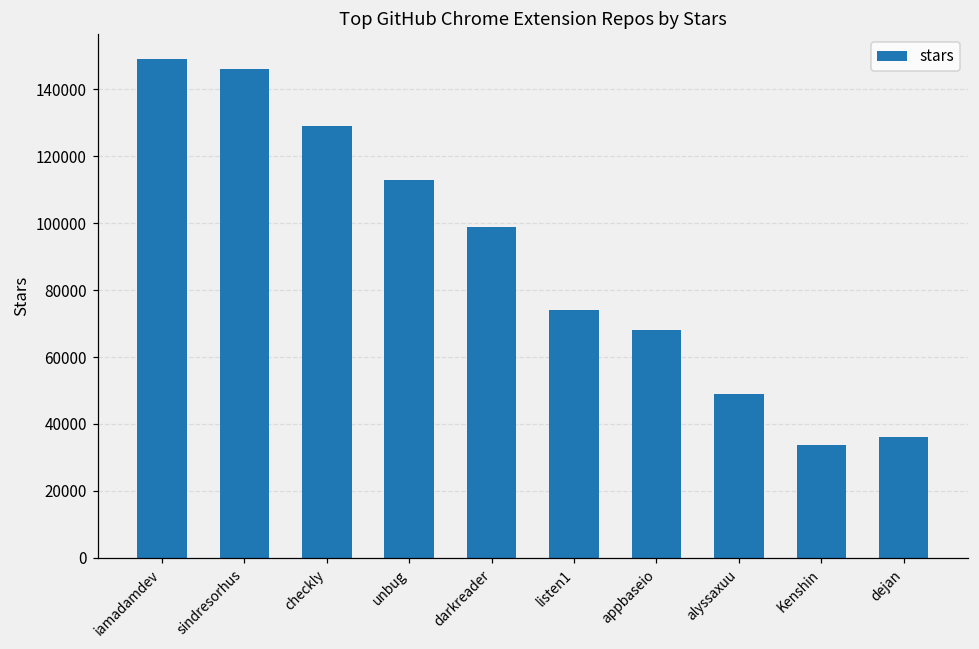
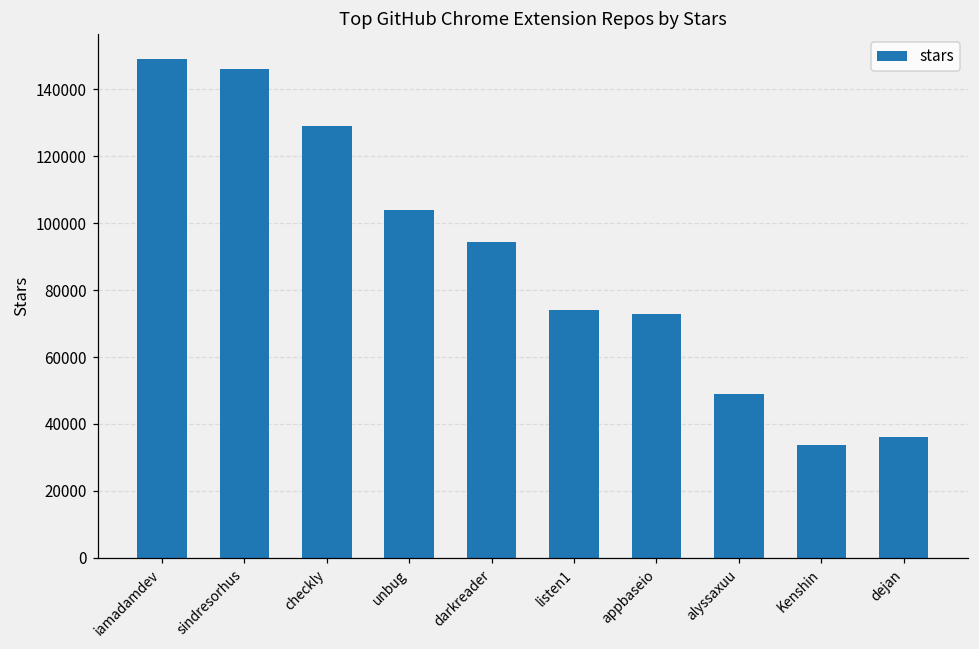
unbug: 113000 -> 104000
darkreader: 99000 -> 94000
appbaseio: 68000 -> 73000
